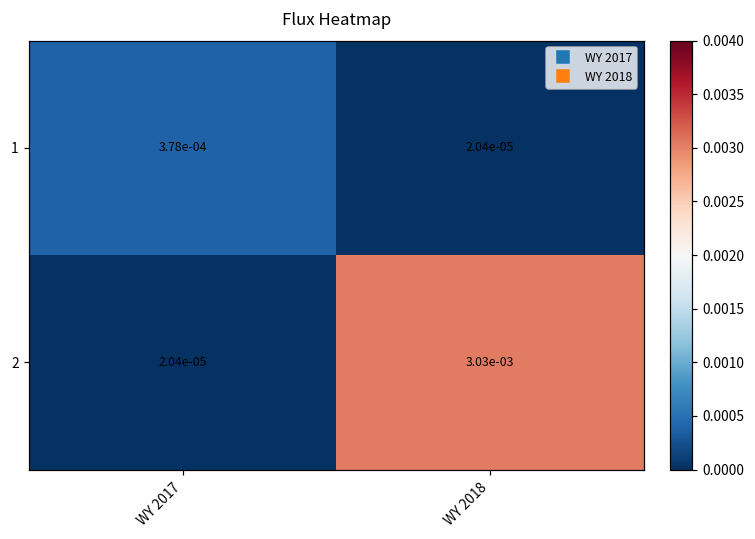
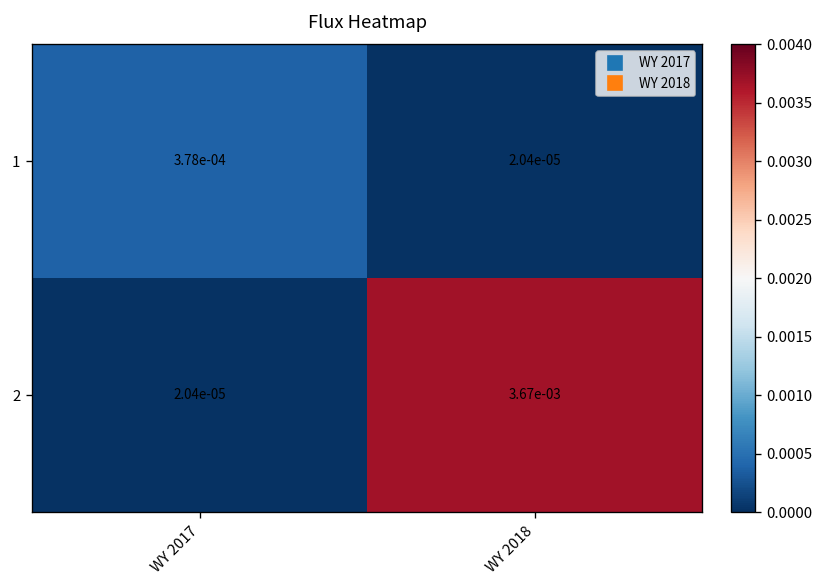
2, WY 2018: 3.03e-03 -> 3.67e-03
